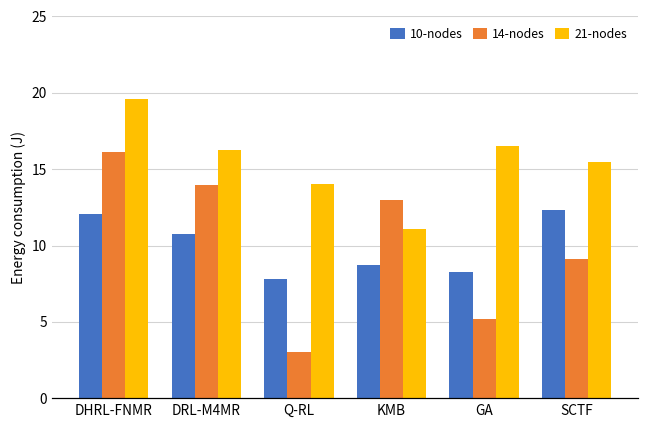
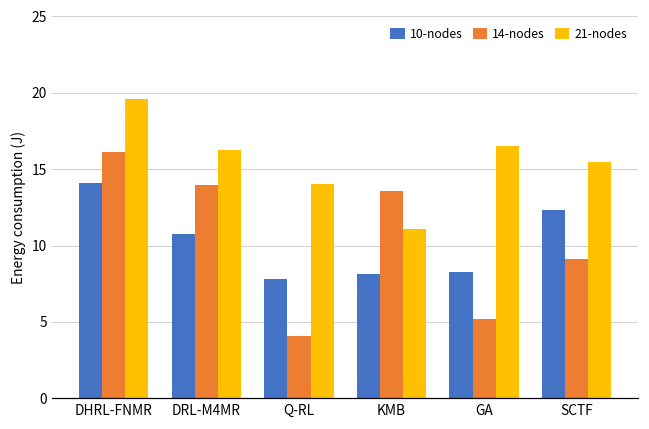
10-nodes, DHRL-FNMR: 12.1 -> 14.1
14-nodes, Q-RL: 3.0 -> 4.1
10-nodes, KMB: 8.7 -> 8.1
14-nodes, KMB: 13.0 -> 13.6
